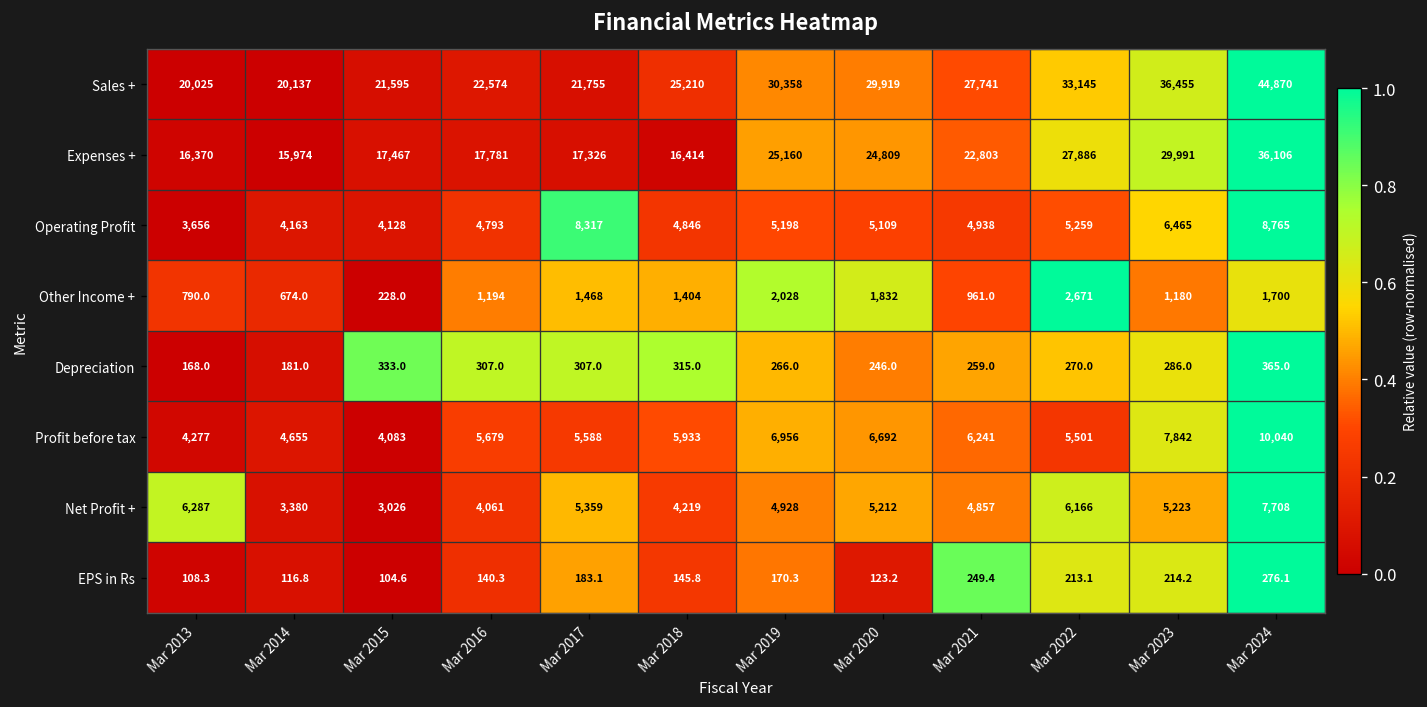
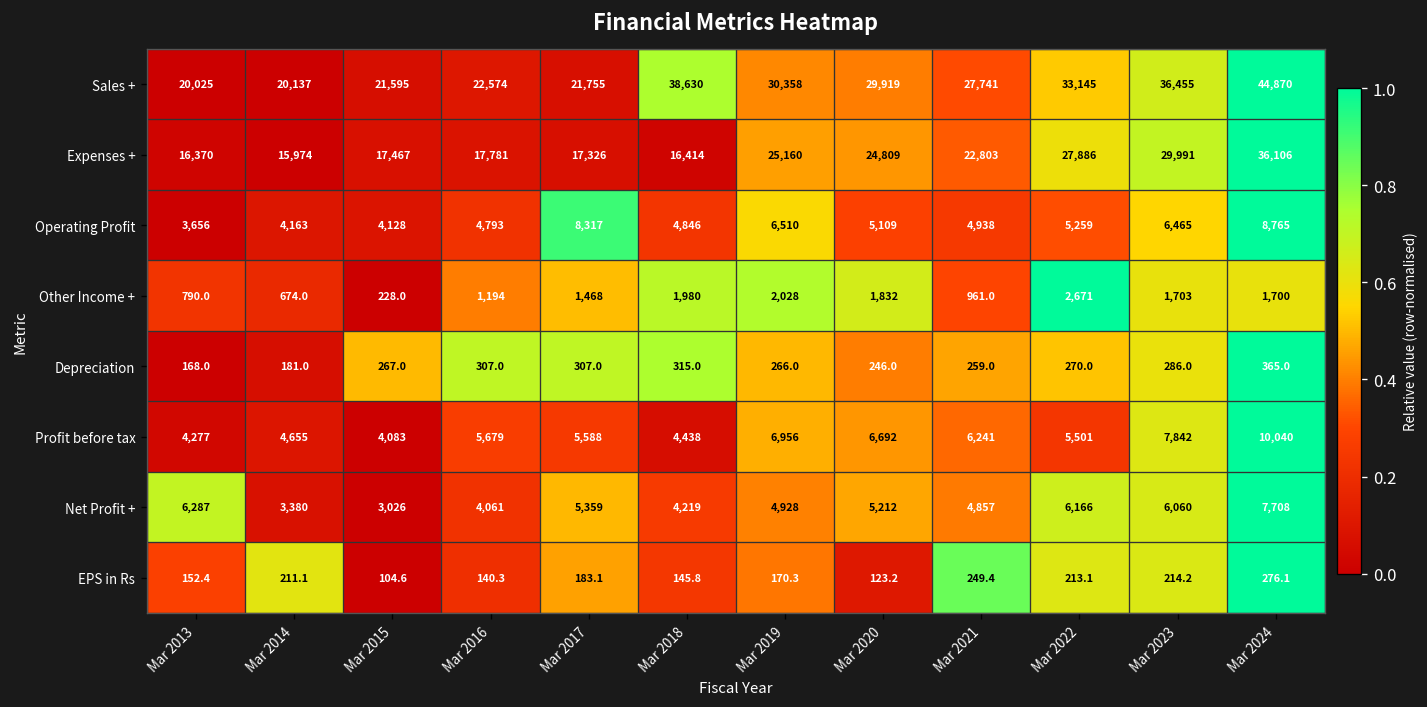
Sales +, Mar 2018: 25,210 -> 38,630
Operating Profit, Mar 2019: 5,198 -> 6,510
Other Income +, Mar 2018: 1,404 -> 1,980
Other Income +, Mar 2023: 1,180 -> 1,703
Depreciation, Mar 2015: 333.0 -> 267.0
Profit before tax, Mar 2018: 5,933 -> 4,438
Net Profit +, Mar 2023: 5,223 -> 6,060
EPS in Rs, Mar 2013: 108.3 -> 152.4
EPS in Rs, Mar 2014: 116.8 -> 211.1
